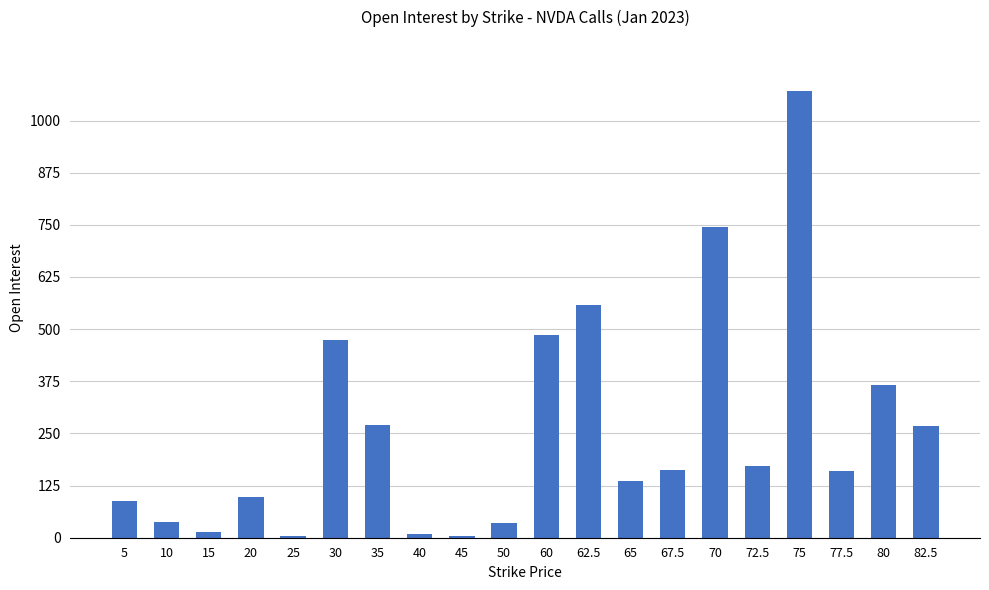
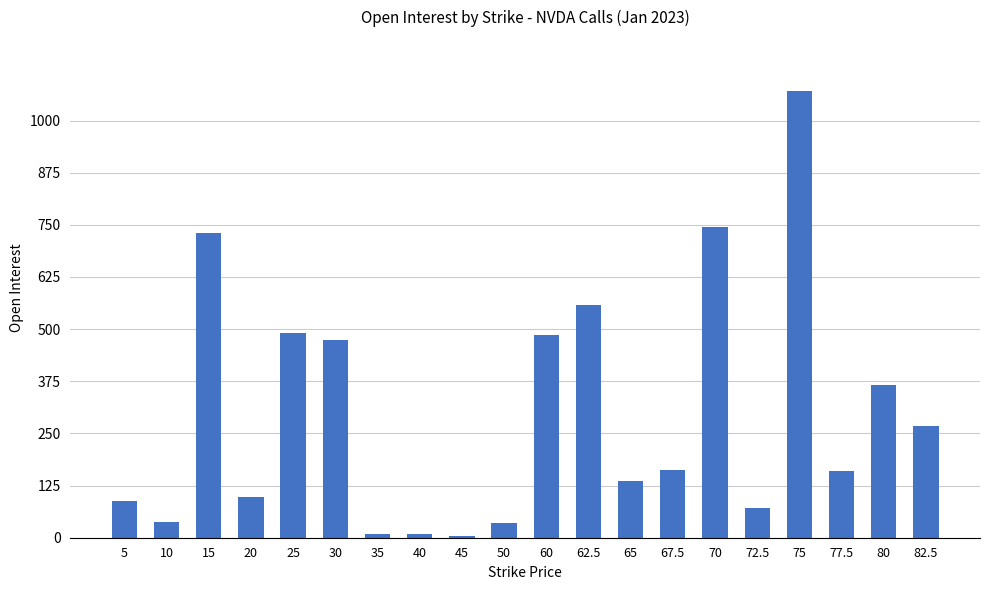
15: 10 -> 730
25: 10 -> 490
35: 270 -> 10
72.5: 170 -> 70
